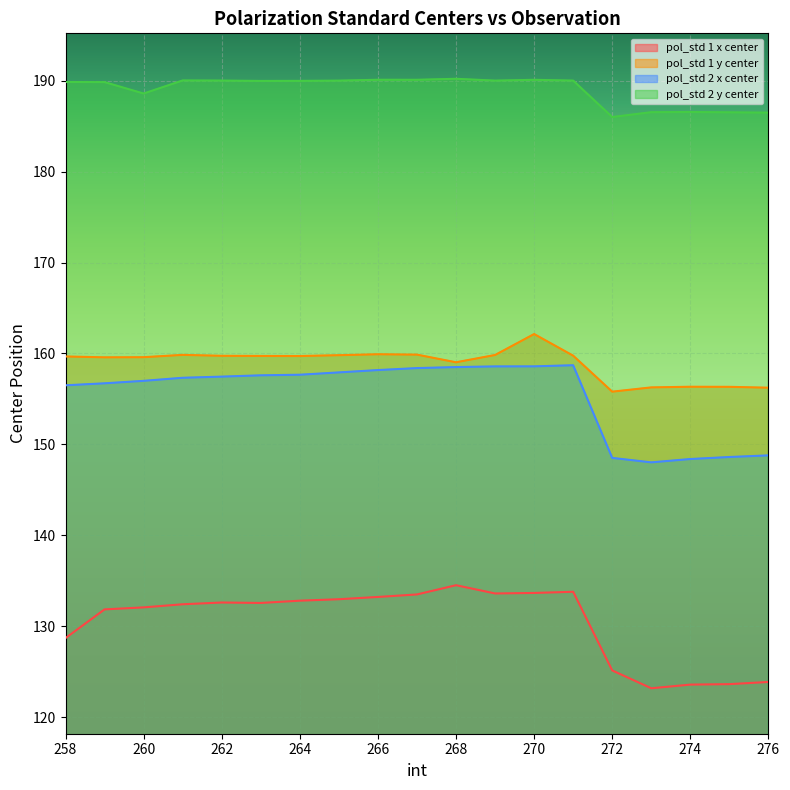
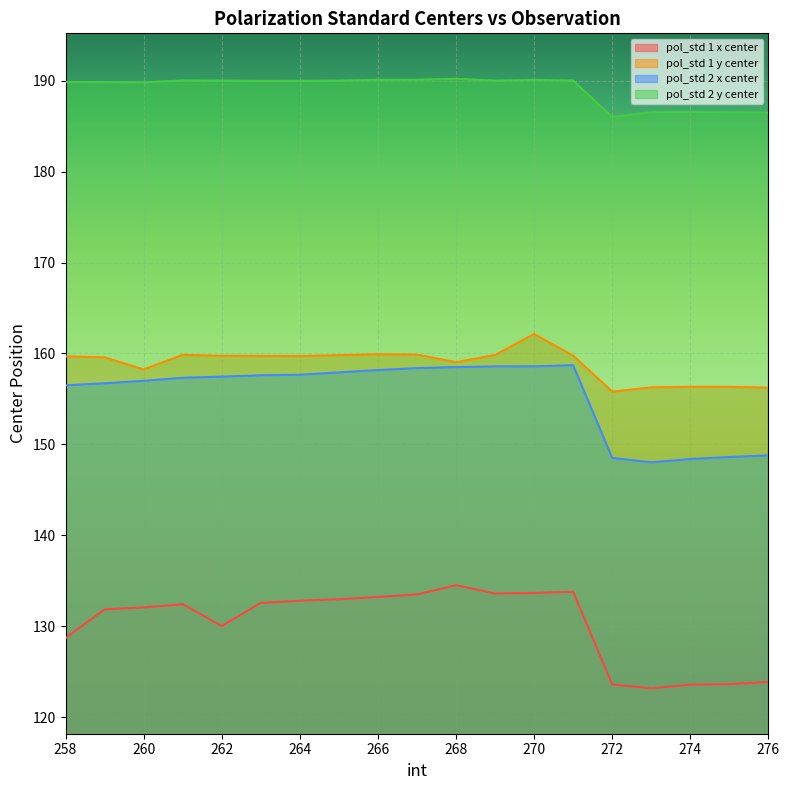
pol_std 1 y center, 260: 160 -> 158
pol_std 2 y center, 260: 189 -> 190
pol_std 1 x center, 262: 133 -> 130
pol_std 1 x center, 272: 125 -> 124
